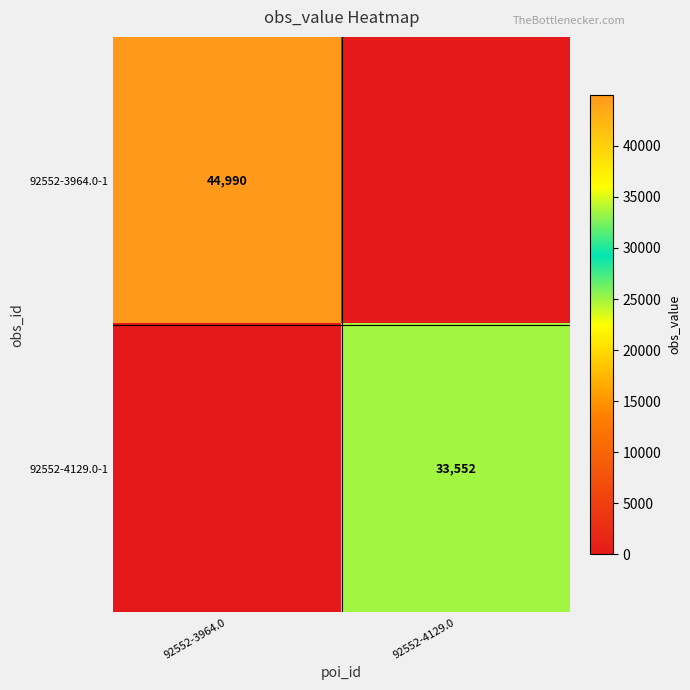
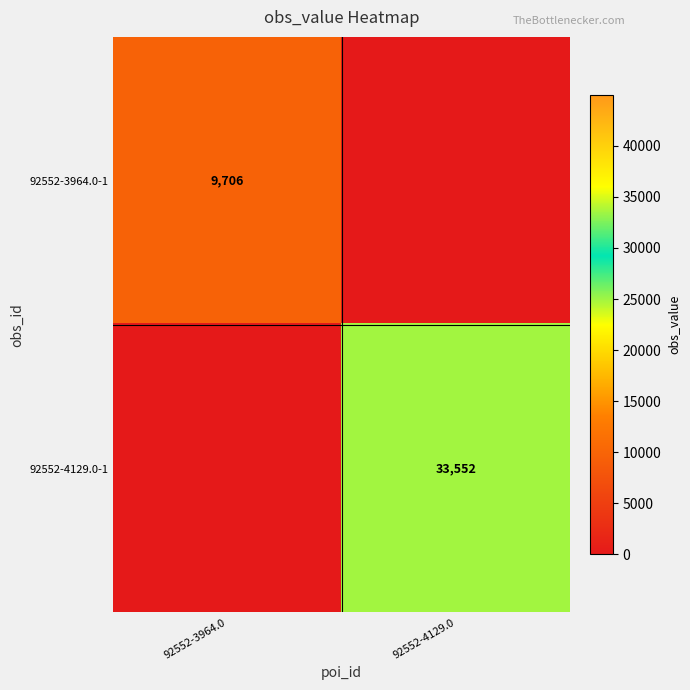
92552-3964.0-1, 92552-3964.0: 44,990 -> 9,706
